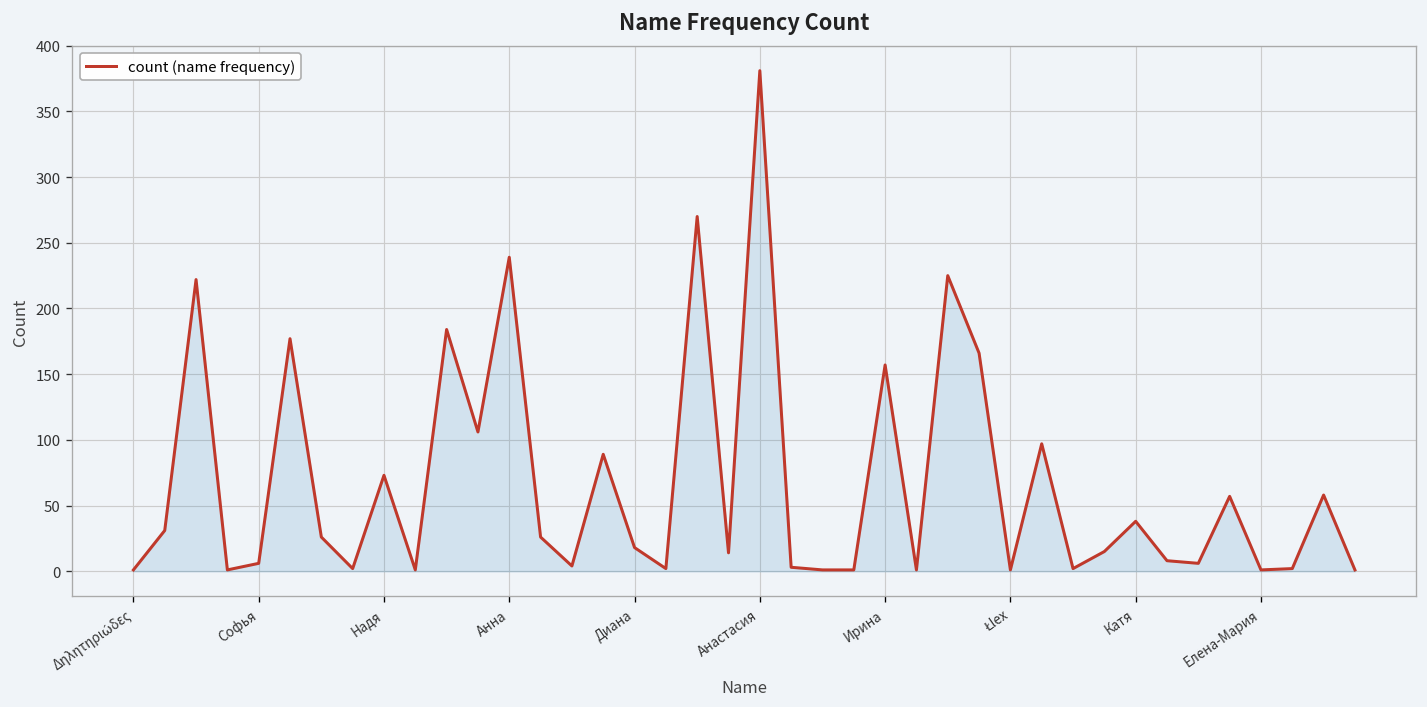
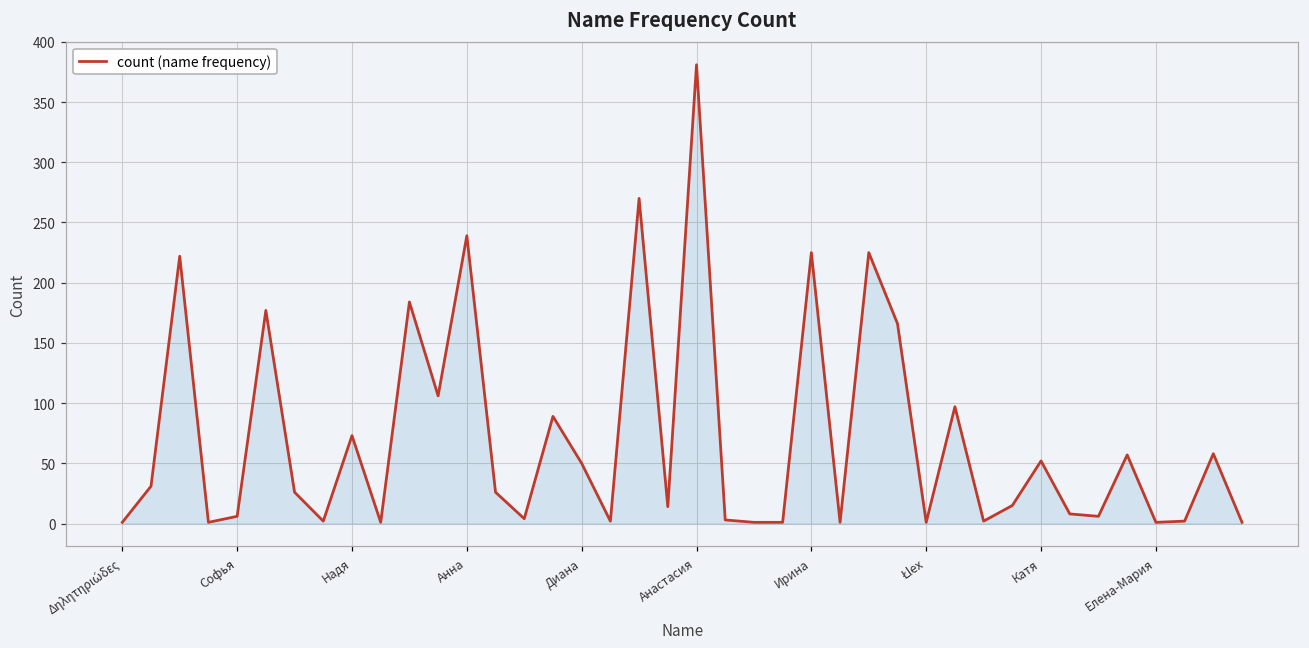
Диана: 18 -> 50
Ирина: 157 -> 225
Катя: 38 -> 52
